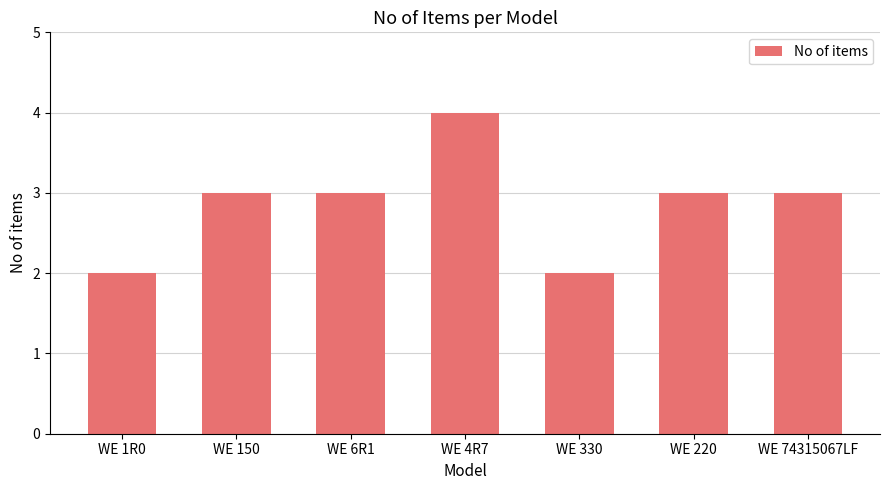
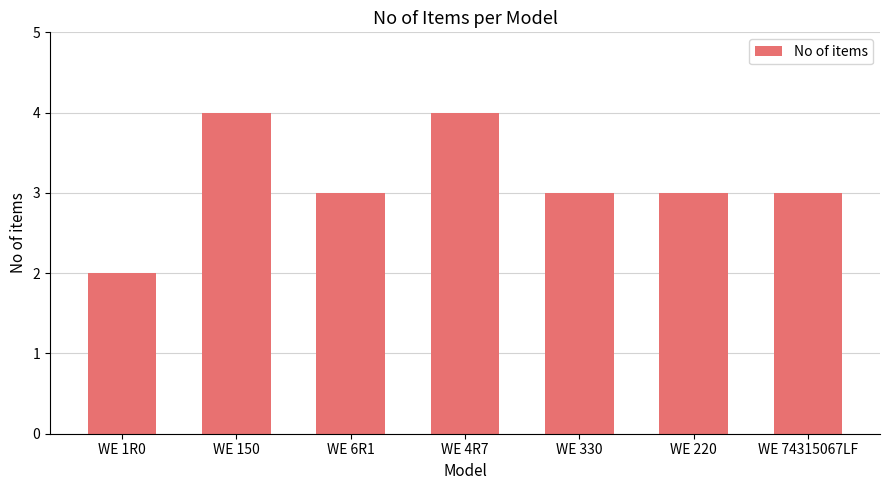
WE 150: 3 -> 4
WE 330: 2 -> 3
